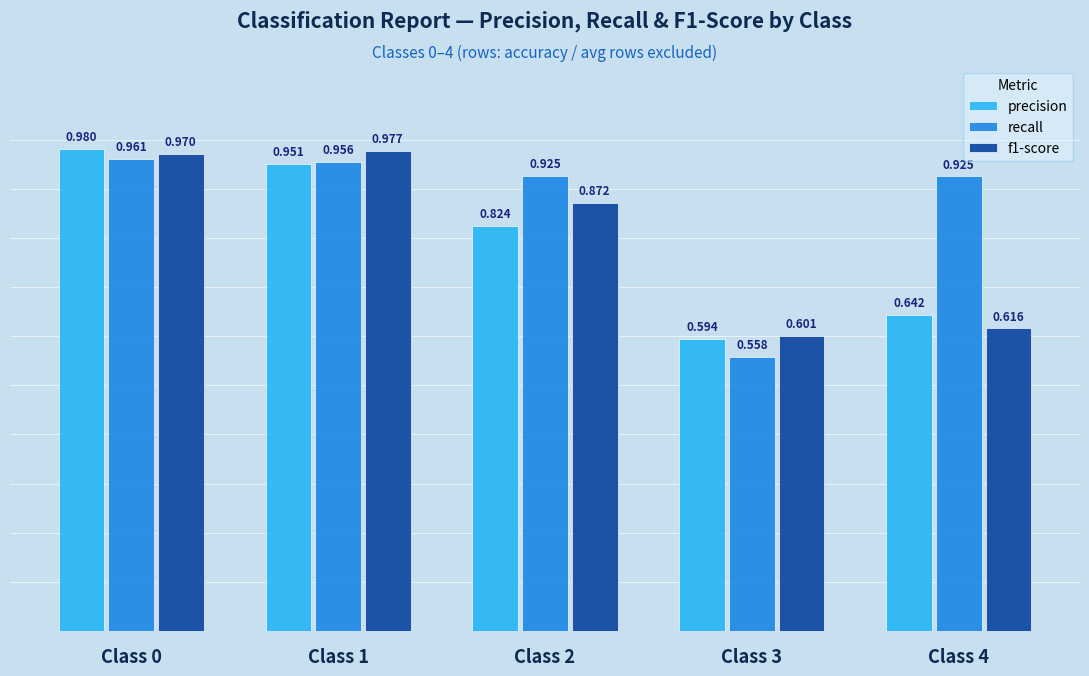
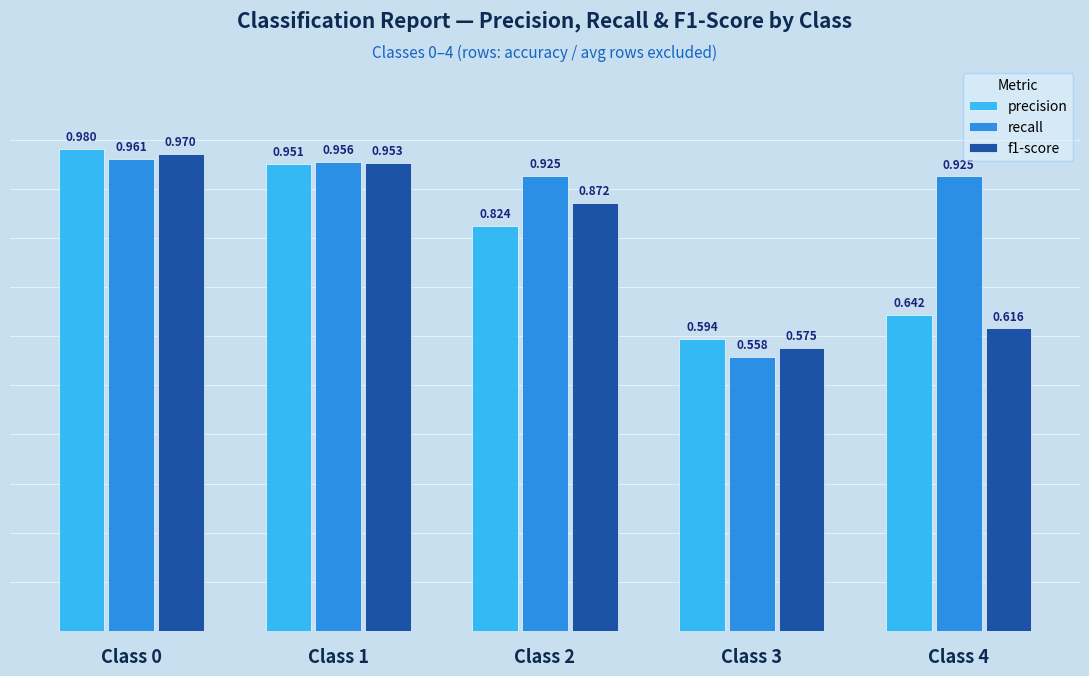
f1-score, Class 1: 0.977 -> 0.953
f1-score, Class 3: 0.601 -> 0.575
